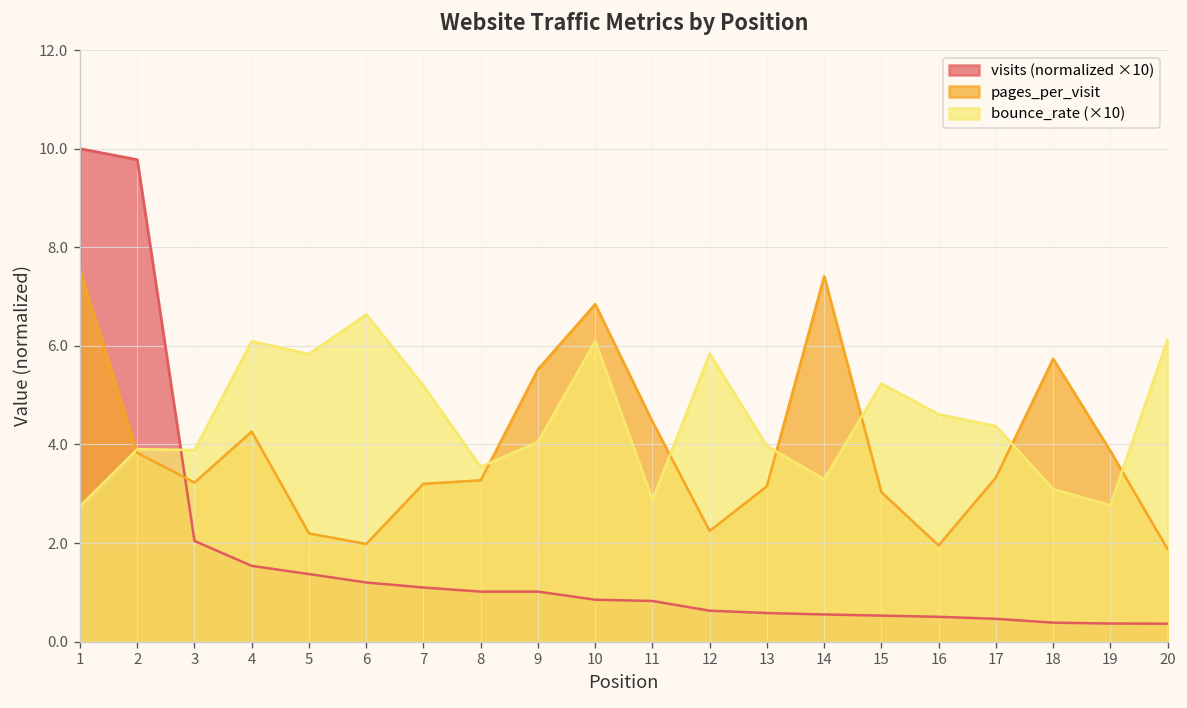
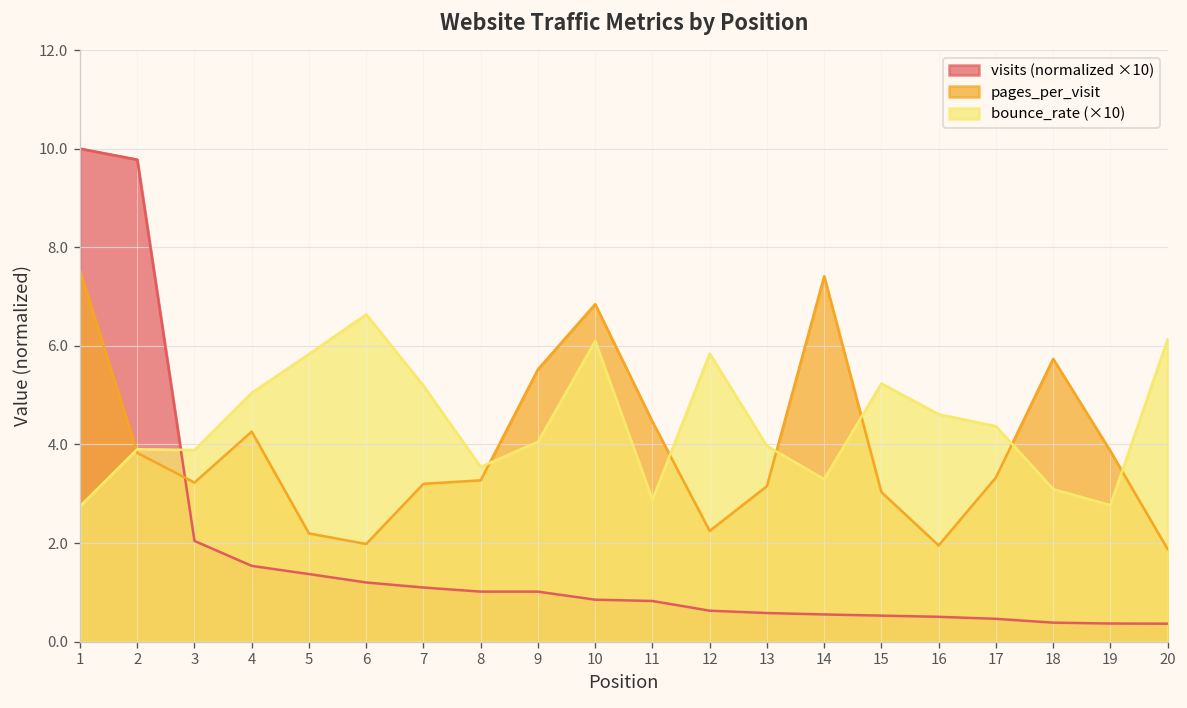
bounce_rate (×10), 4: 6.1 -> 5.0
